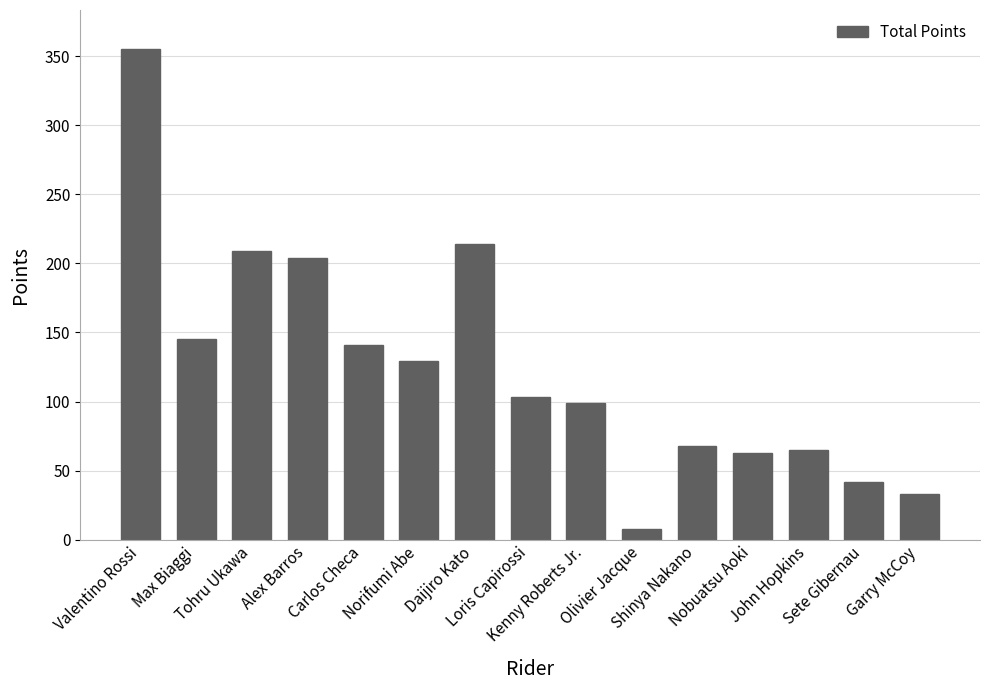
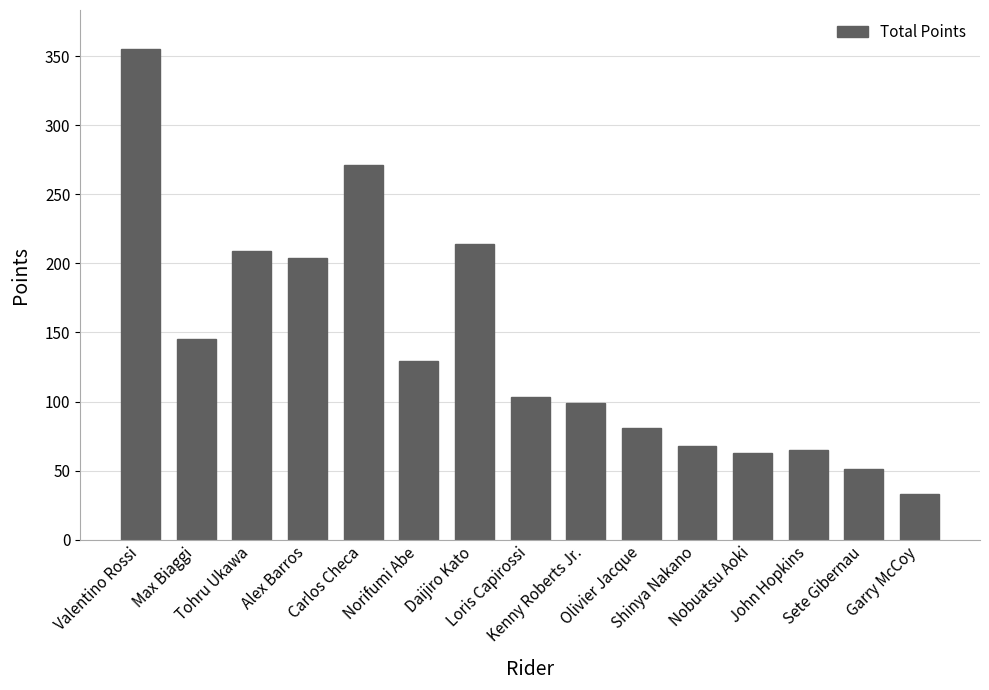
Carlos Checa: 141 -> 271
Olivier Jacque: 8 -> 81
Sete Gibernau: 42 -> 51
